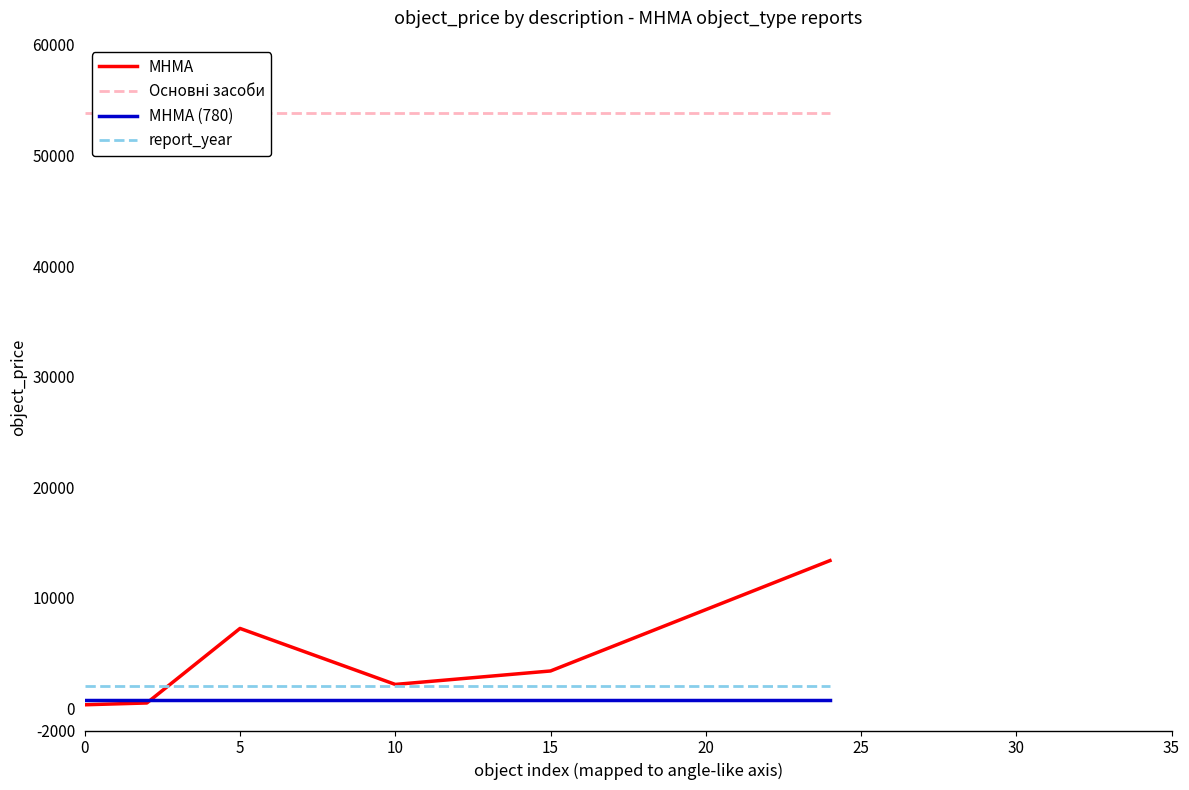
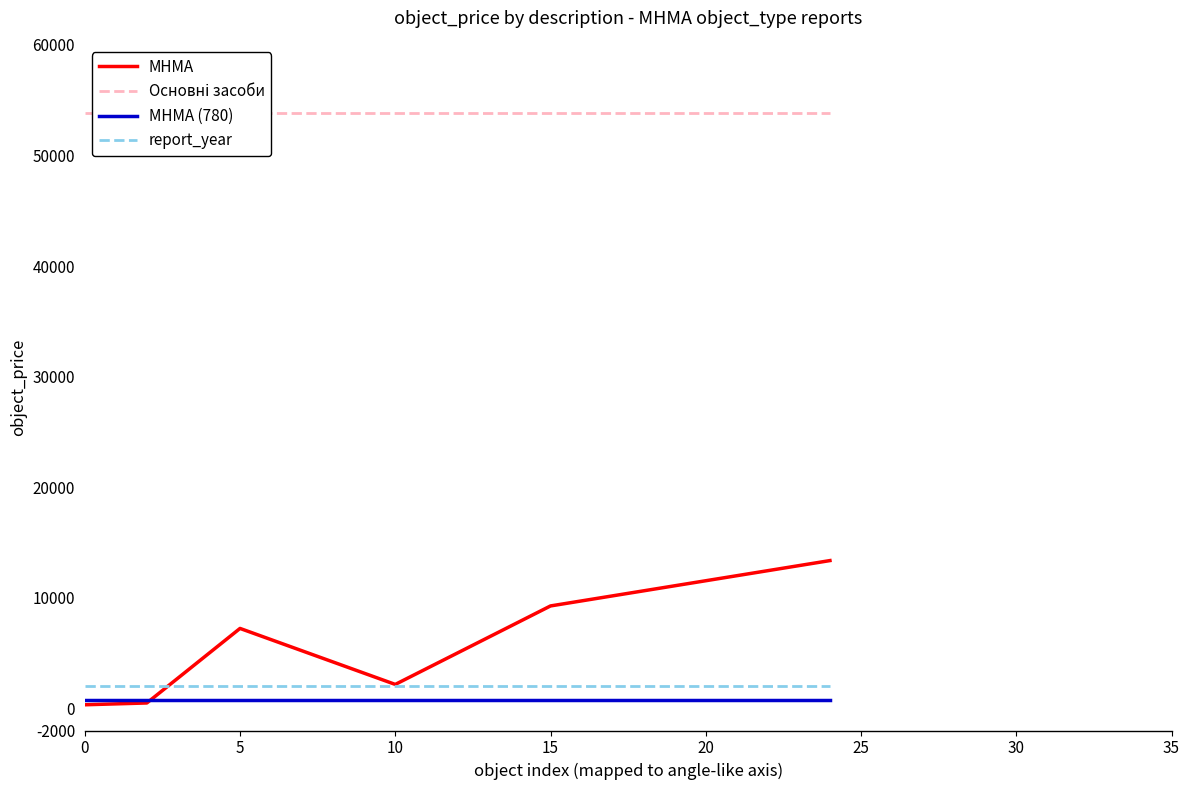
МНМА, 15: 3400 -> 9300
